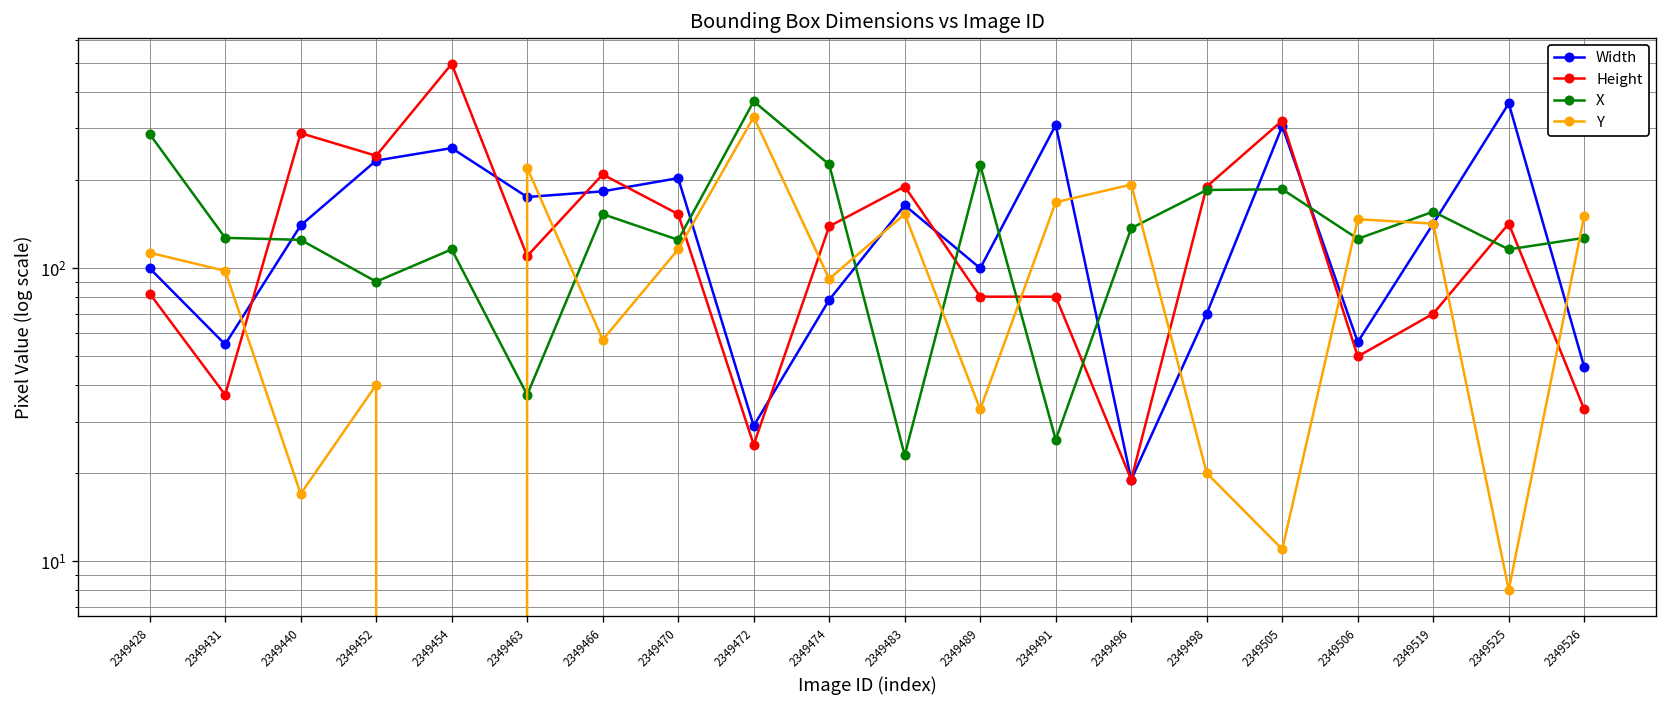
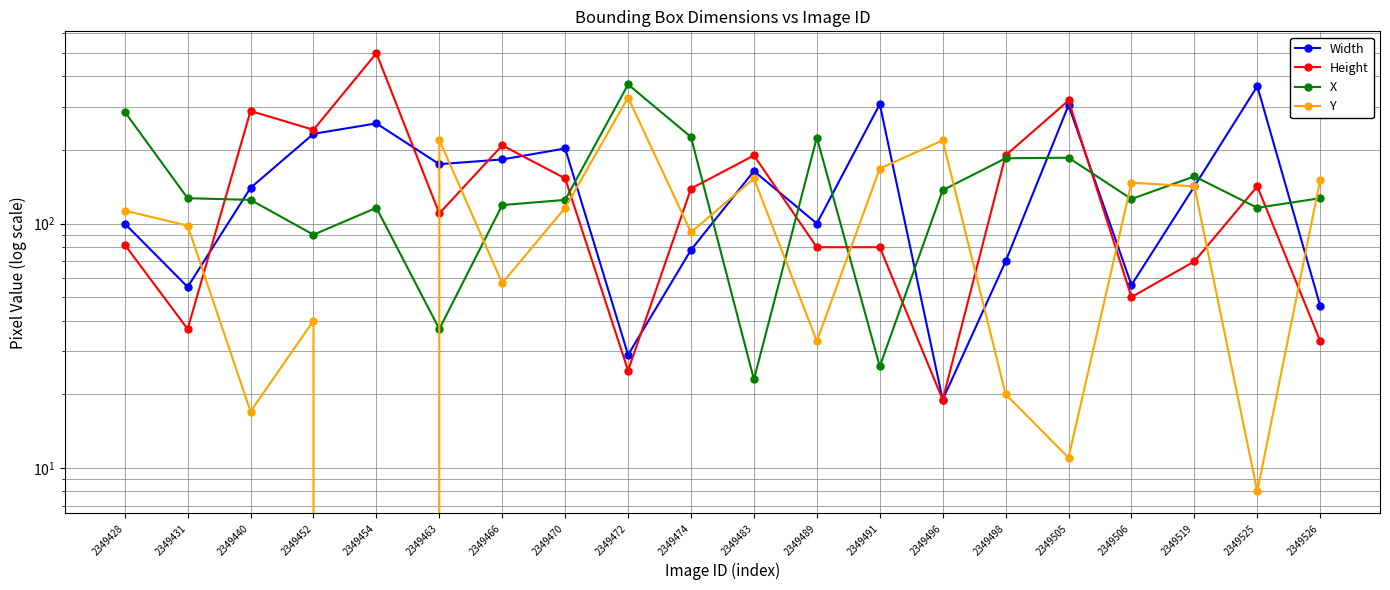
X, 2349466: 150 -> 120
Y, 2349496: 190 -> 220
